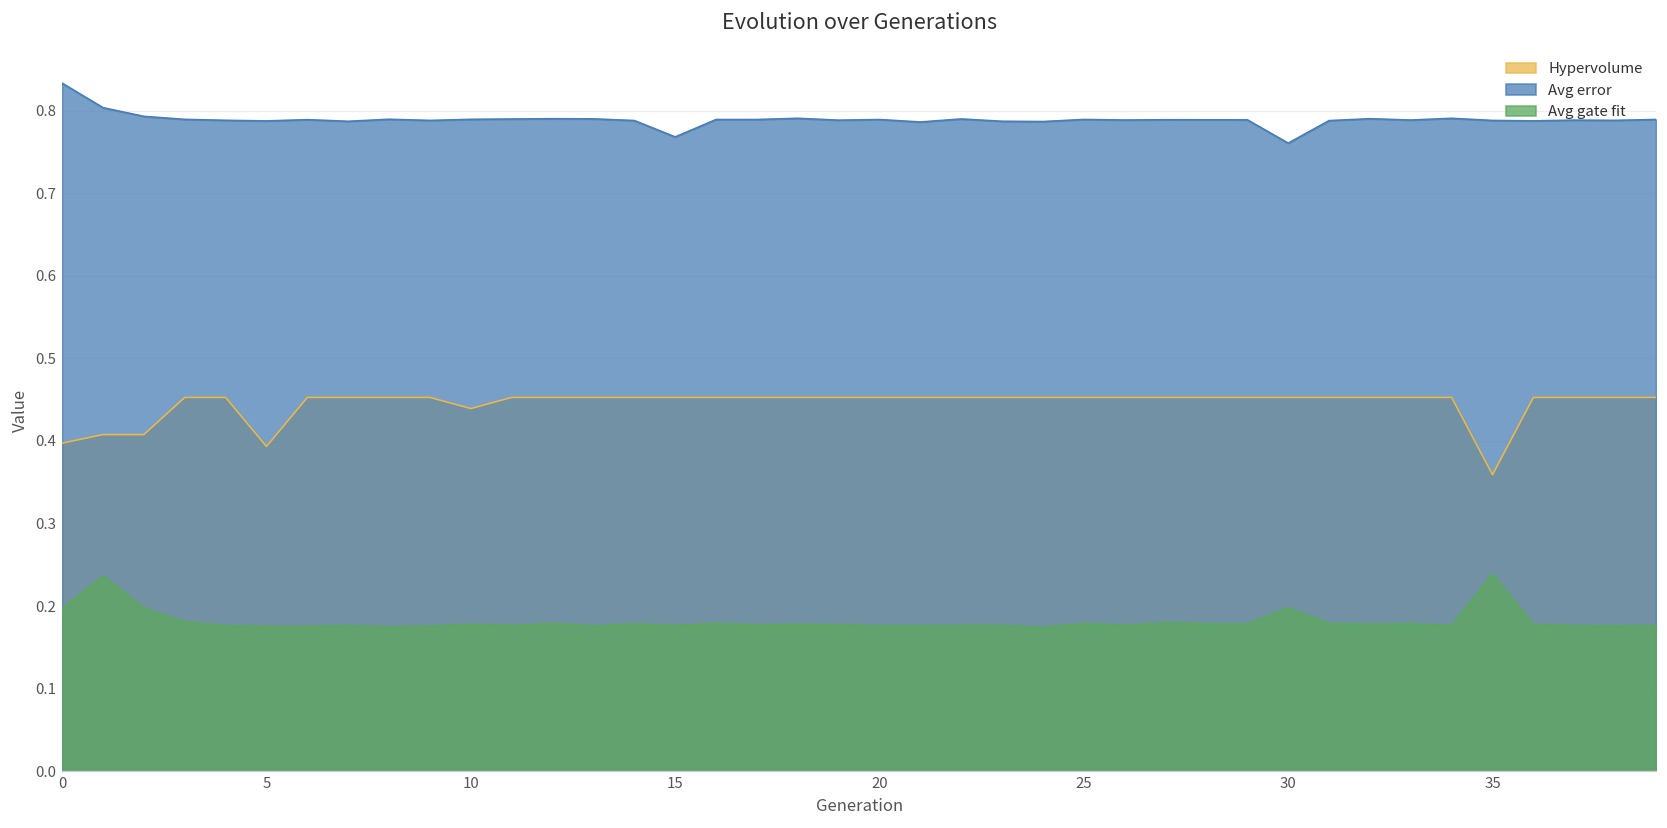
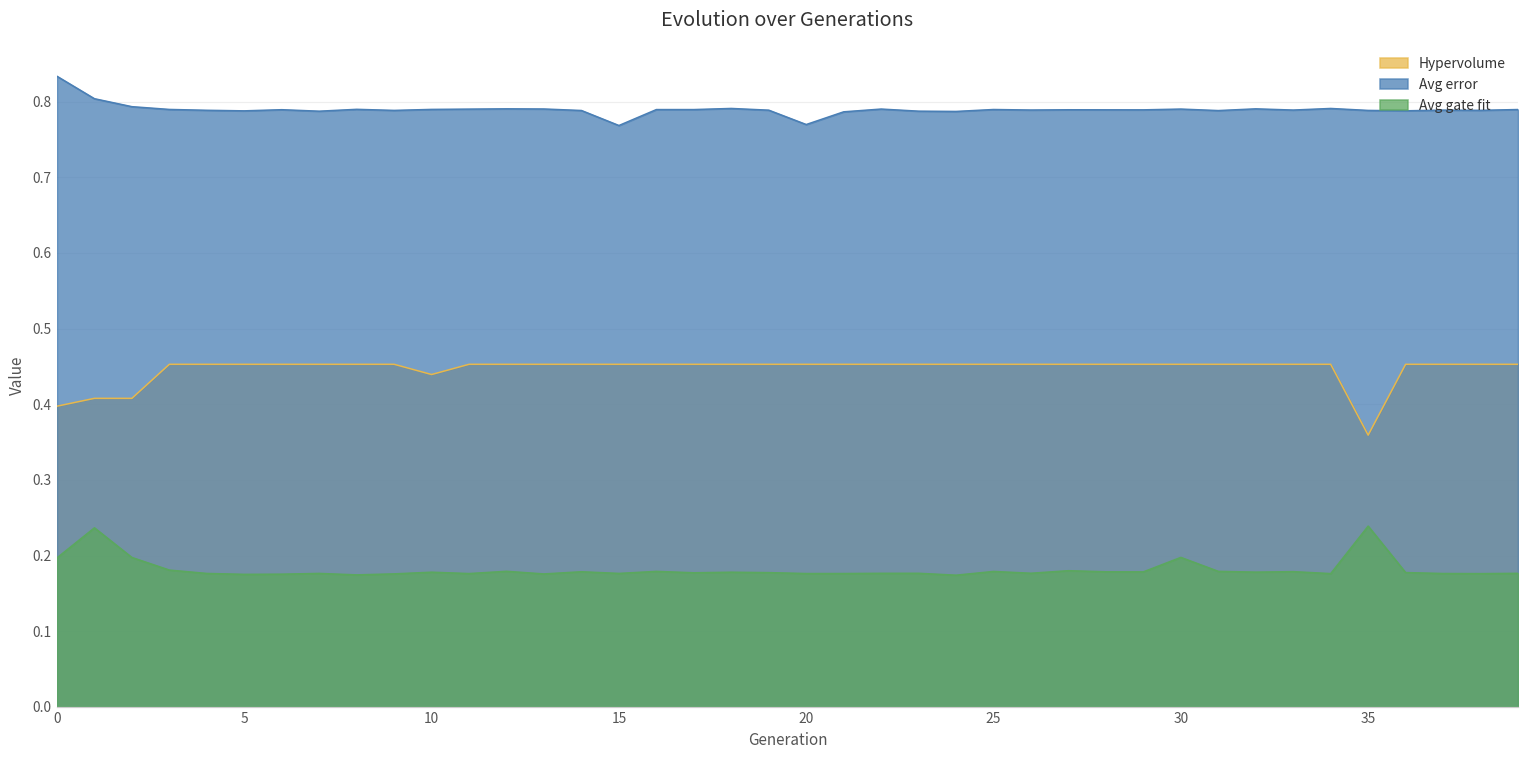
Hypervolume, 5: 0.39 -> 0.45
Avg error, 20: 0.79 -> 0.77
Avg error, 30: 0.76 -> 0.79
